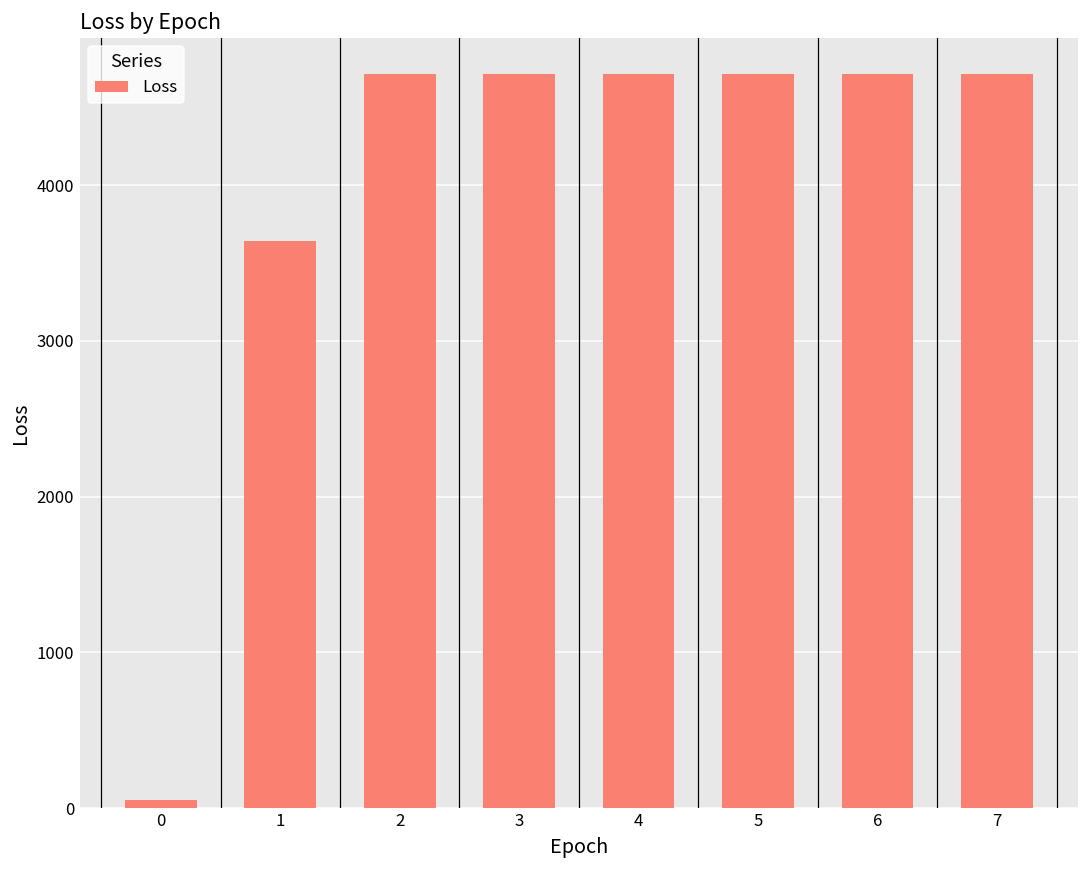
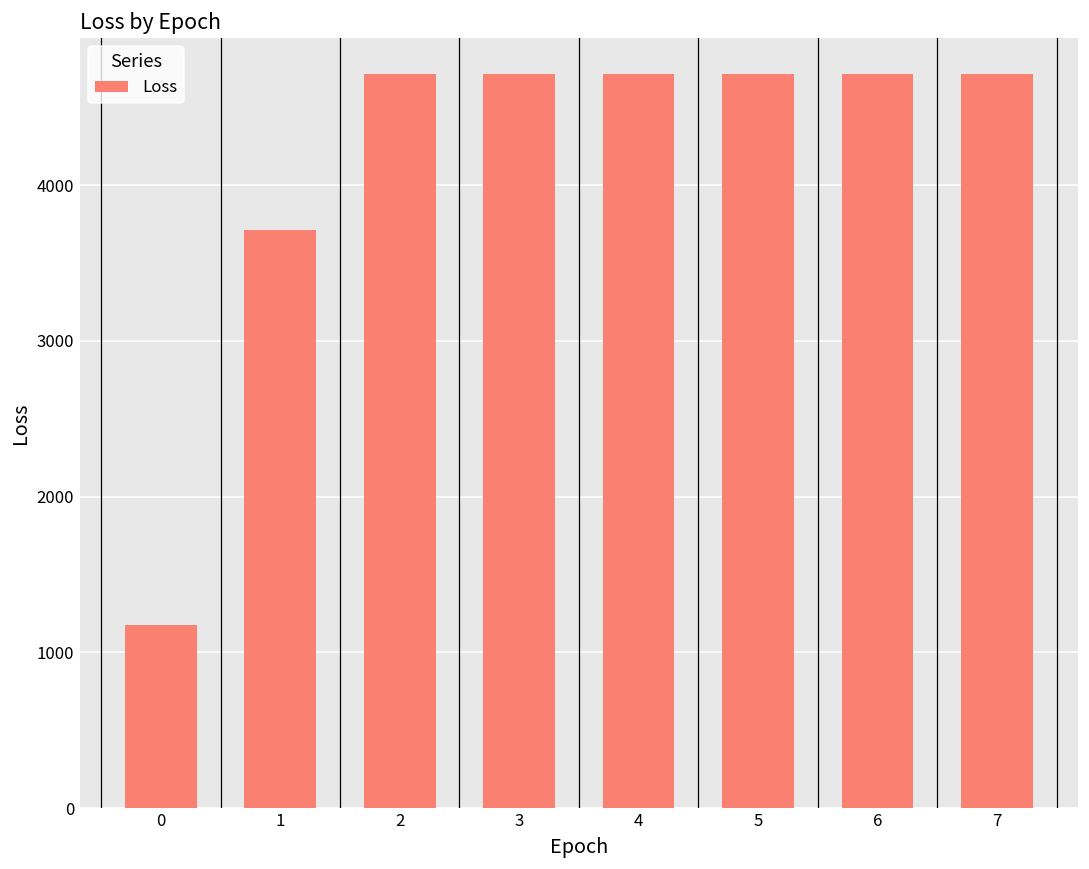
0: 50 -> 1180
1: 3640 -> 3710
